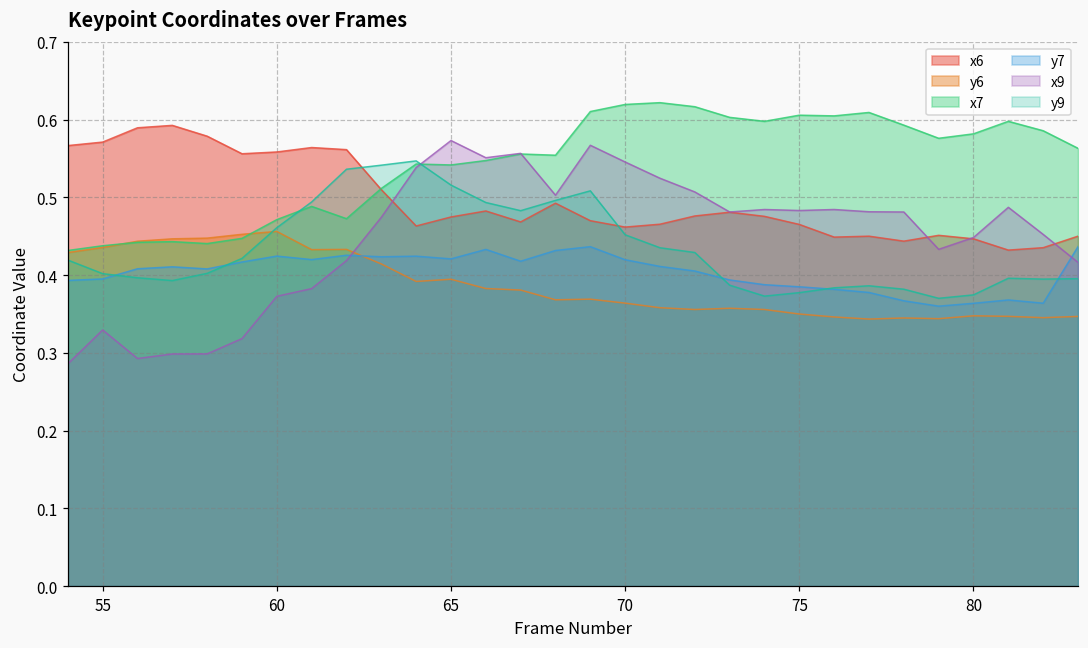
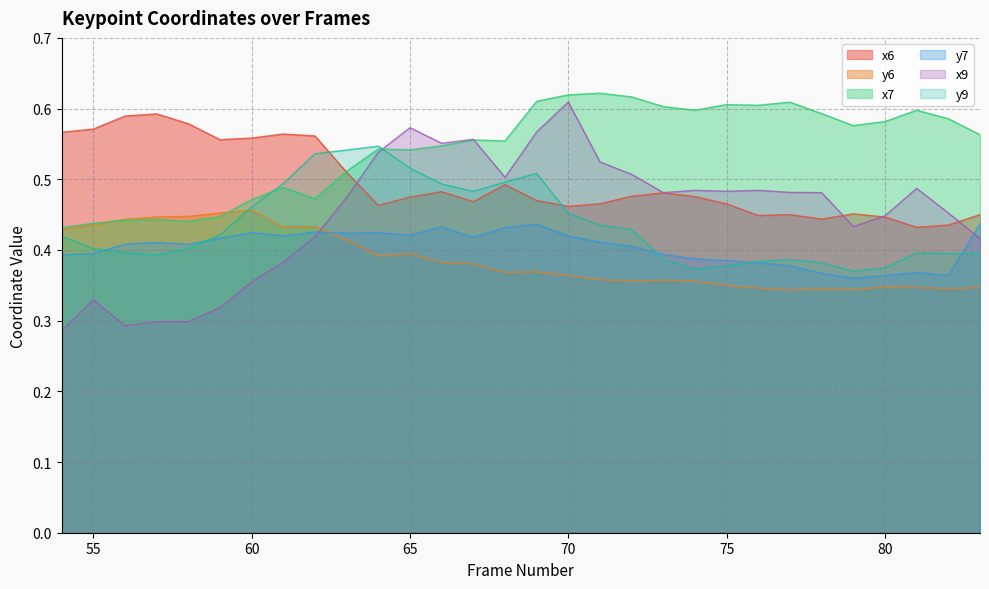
x9, 60: 0.37 -> 0.35
x9, 70: 0.55 -> 0.61
